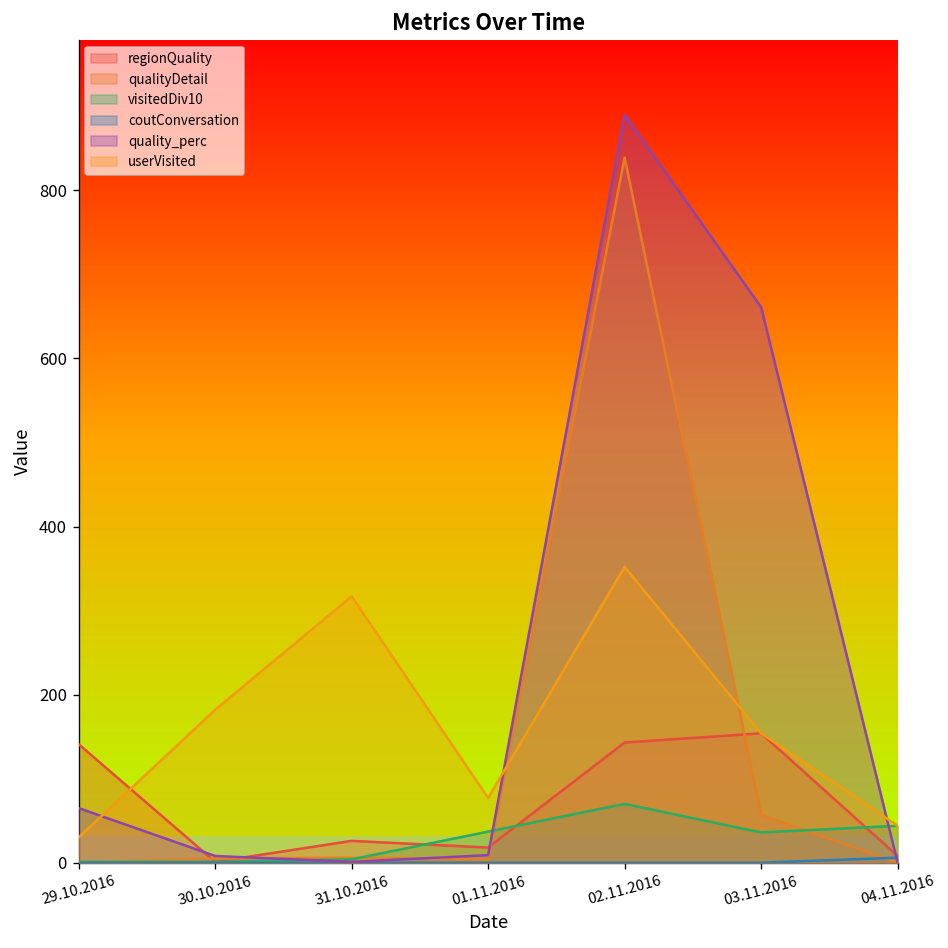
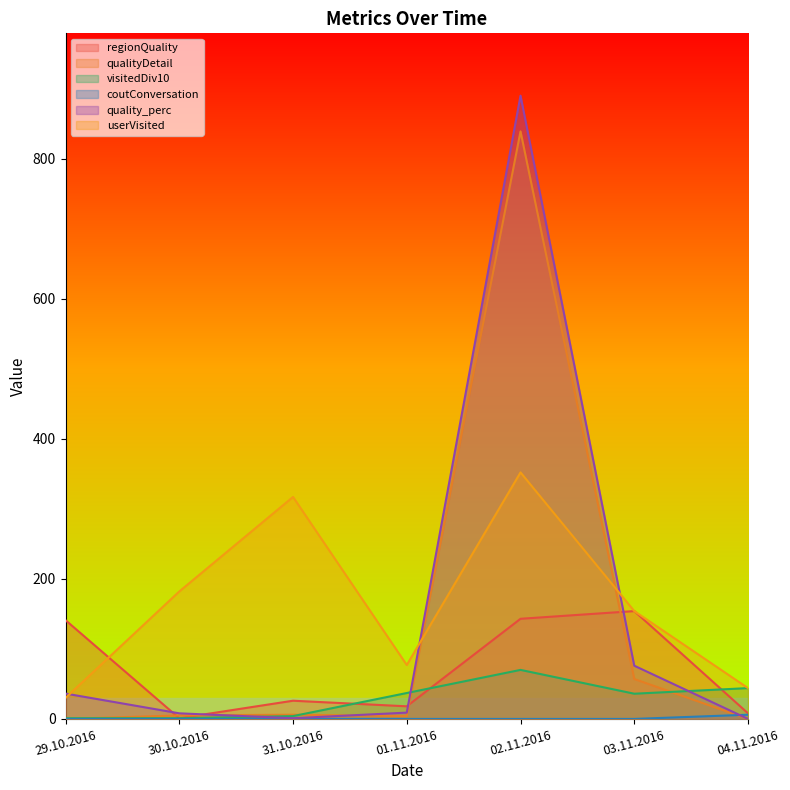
quality_perc, 29.10.2016: 70 -> 40
quality_perc, 03.11.2016: 660 -> 80
